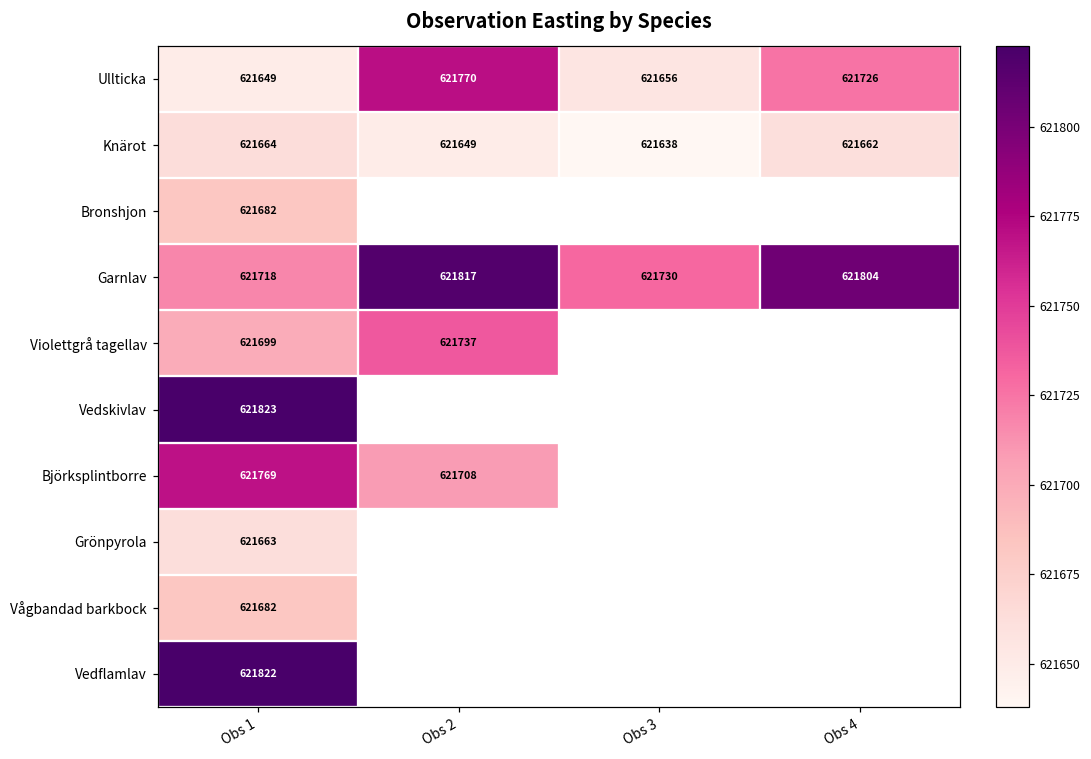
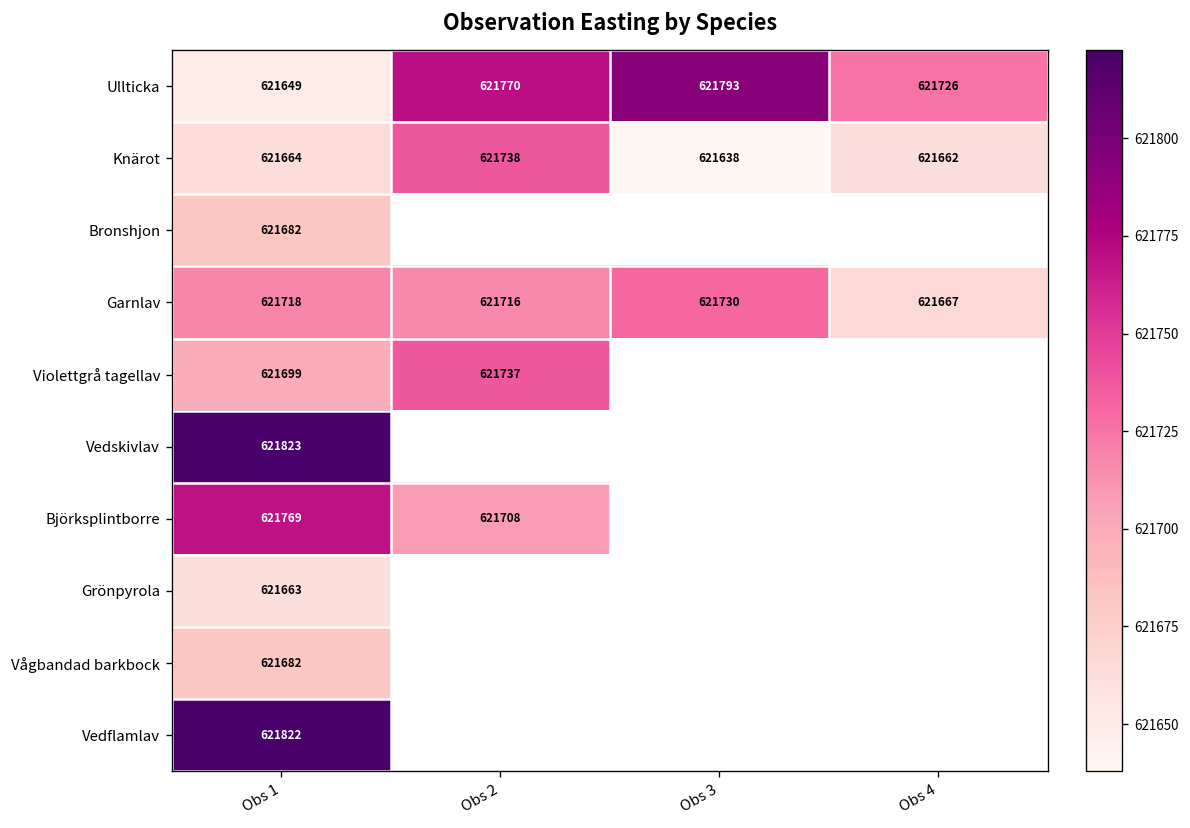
Ullticka, Obs 3: 621656 -> 621793
Knärot, Obs 2: 621649 -> 621738
Garnlav, Obs 2: 621817 -> 621716
Garnlav, Obs 4: 621804 -> 621667
